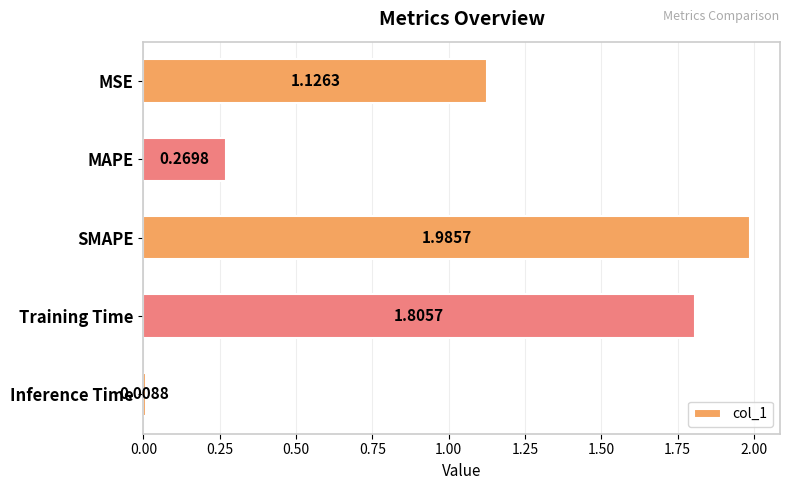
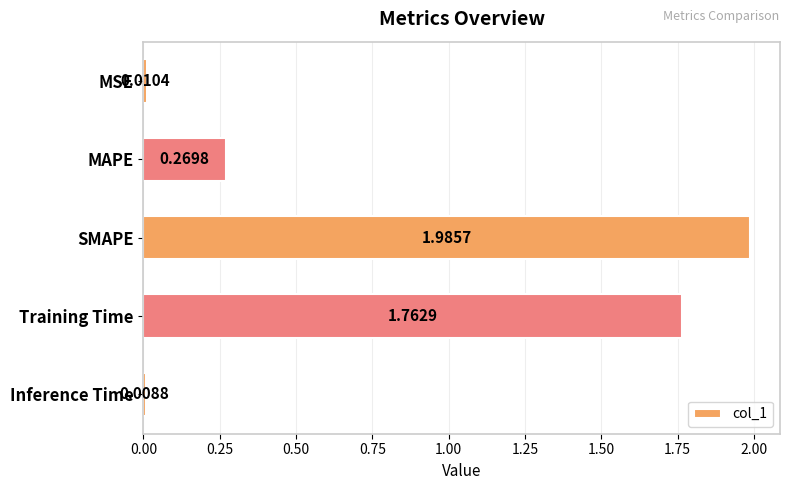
MSE: 1.1263 -> 0.0104
Training Time: 1.8057 -> 1.7629
